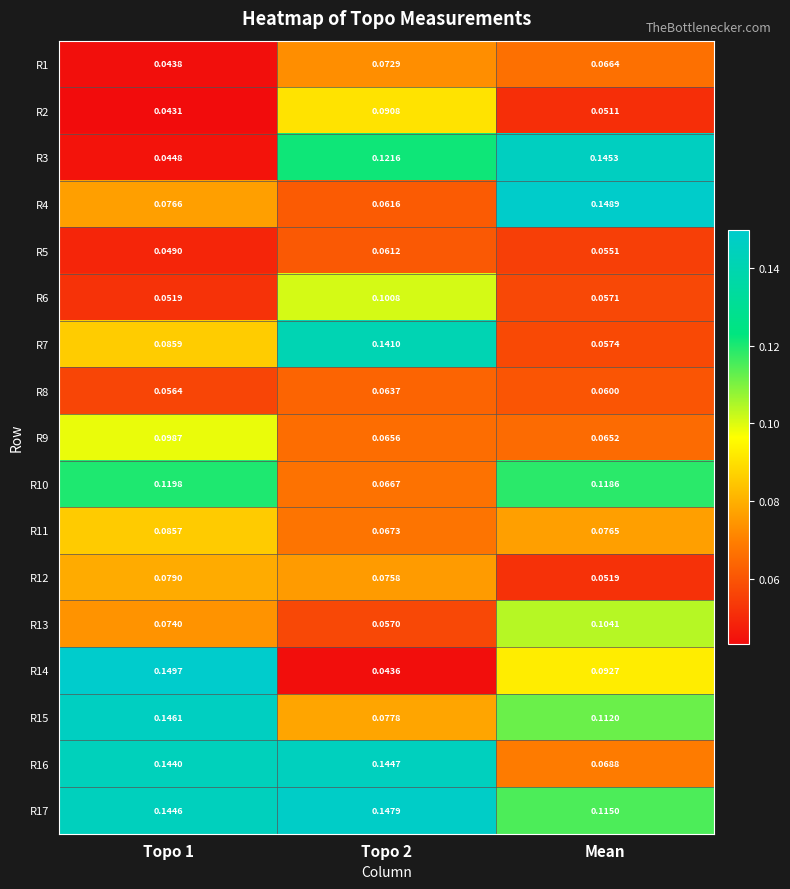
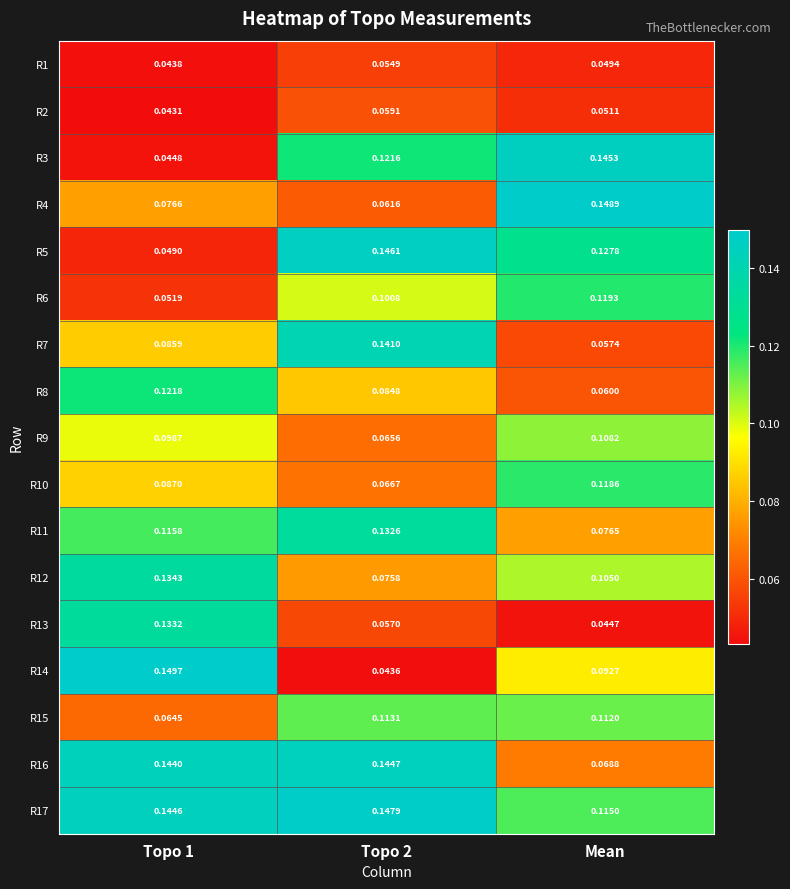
R1, Topo 2: 0.0729 -> 0.0549
R1, Mean: 0.0664 -> 0.0494
R2, Topo 2: 0.0908 -> 0.0591
R5, Topo 2: 0.0612 -> 0.1461
R5, Mean: 0.0551 -> 0.1278
R6, Mean: 0.0571 -> 0.1193
R8, Topo 1: 0.0564 -> 0.1218
R8, Topo 2: 0.0637 -> 0.0848
R9, Mean: 0.0652 -> 0.1082
R10, Topo 1: 0.1198 -> 0.0870
R11, Topo 1: 0.0857 -> 0.1158
R11, Topo 2: 0.0673 -> 0.1326
R12, Topo 1: 0.0790 -> 0.1343
R12, Mean: 0.0519 -> 0.1050
R13, Topo 1: 0.0740 -> 0.1332
R13, Mean: 0.1041 -> 0.0447
R15, Topo 1: 0.1461 -> 0.0645
R15, Topo 2: 0.0778 -> 0.1131
